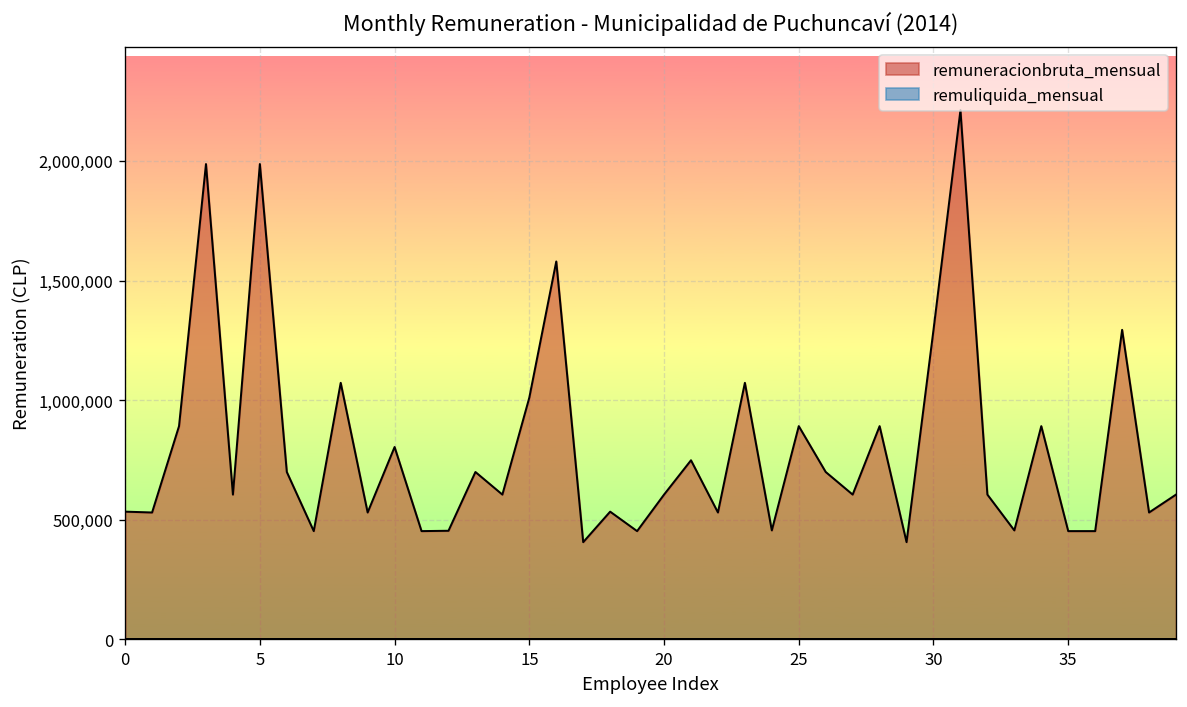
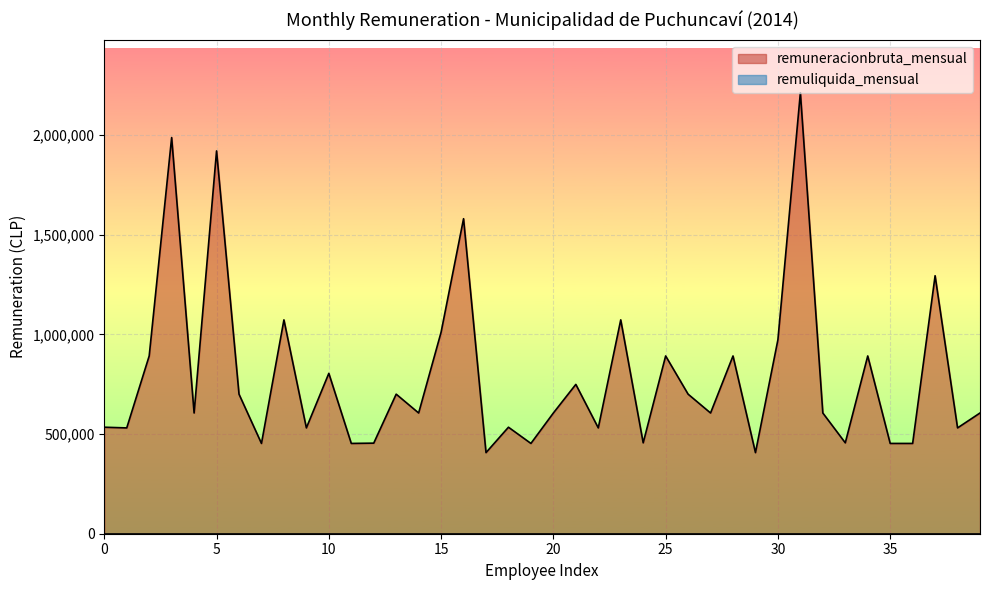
remuneracionbruta_mensual, 5: 1,990,000 -> 1,920,000
remuneracionbruta_mensual, 30: 1,290,000 -> 970,000
